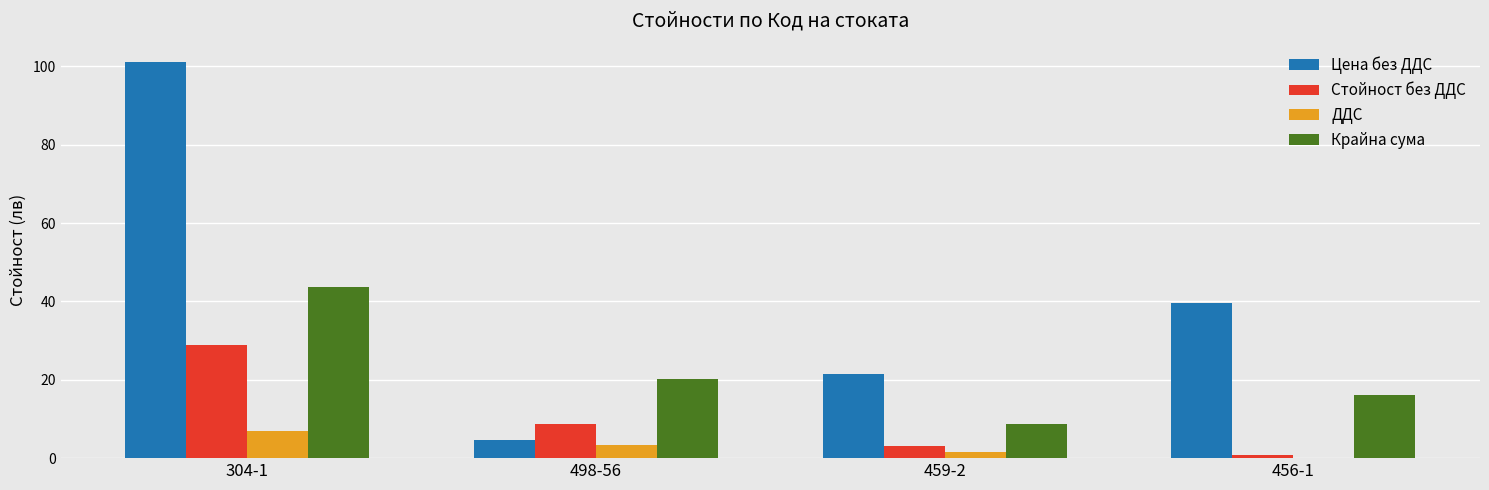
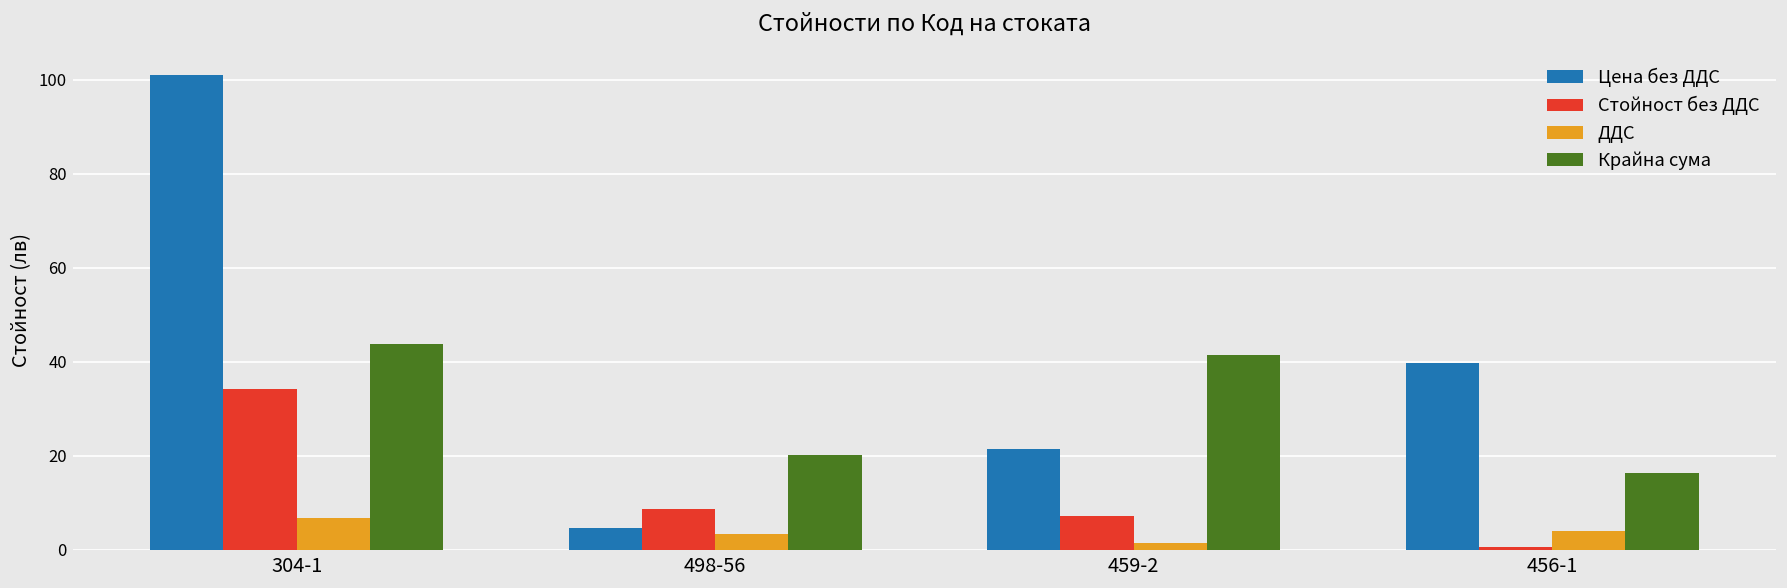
Стойност без ДДС, 304-1: 29 -> 34
Стойност без ДДС, 459-2: 3 -> 7
Крайна сума, 459-2: 9 -> 41
ДДС, 456-1: 0 -> 4
